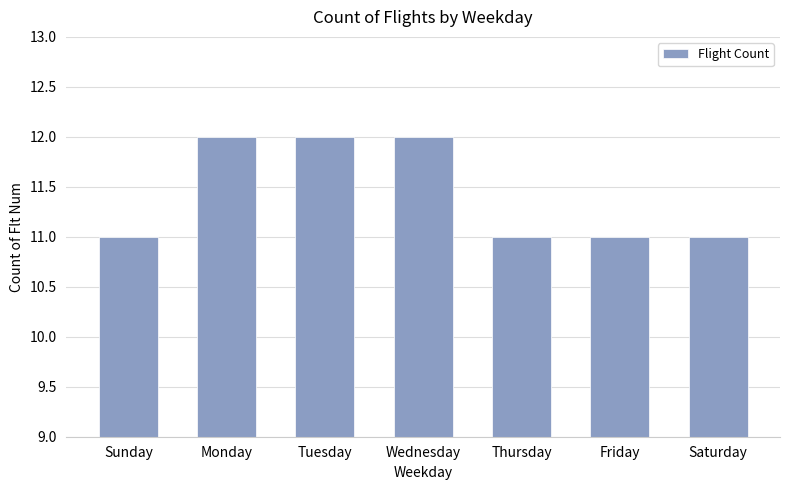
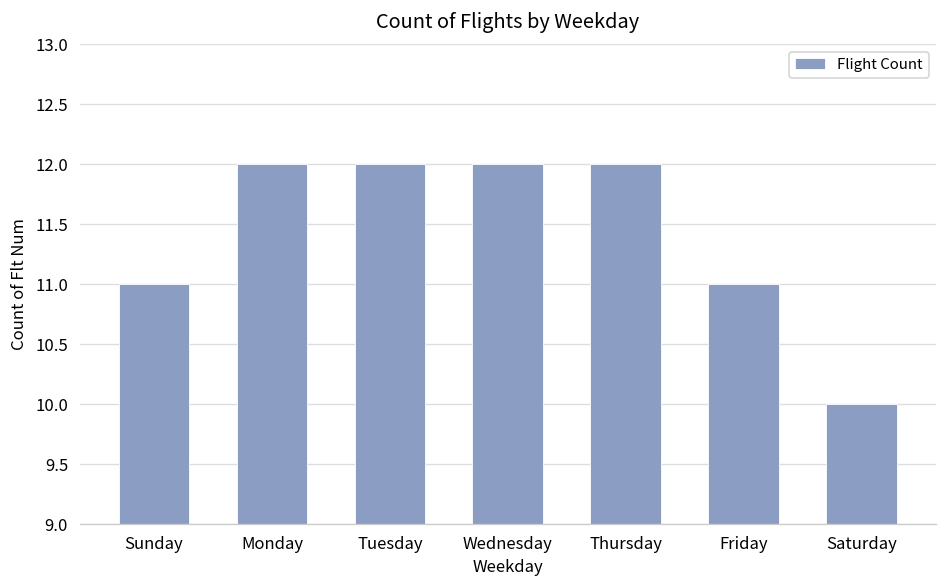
Thursday: 11 -> 12
Saturday: 11 -> 10
